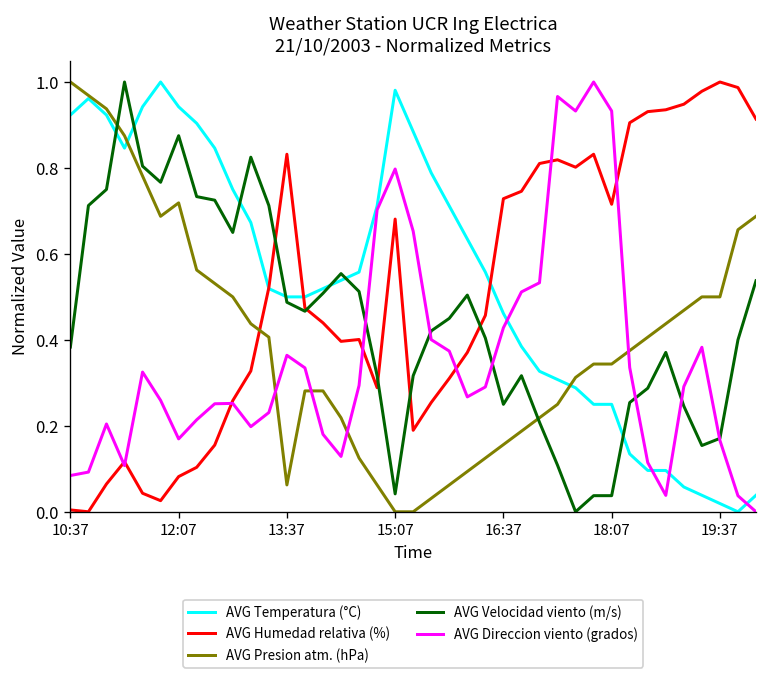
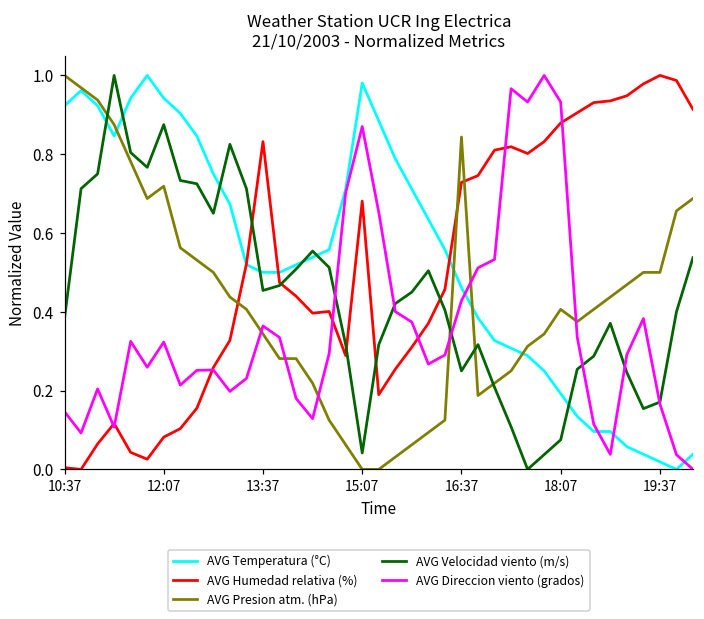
AVG Direccion viento (grados), 10:37: 0.08 -> 0.15
AVG Direccion viento (grados), 12:07: 0.17 -> 0.32
AVG Presion atm. (hPa), 13:37: 0.06 -> 0.34
AVG Velocidad viento (m/s), 13:37: 0.49 -> 0.45
AVG Direccion viento (grados), 15:07: 0.80 -> 0.87
AVG Presion atm. (hPa), 16:37: 0.16 -> 0.84
AVG Temperatura (°C), 18:07: 0.25 -> 0.19
AVG Humedad relativa (%), 18:07: 0.72 -> 0.88
AVG Presion atm. (hPa), 18:07: 0.34 -> 0.41
AVG Velocidad viento (m/s), 18:07: 0.04 -> 0.08
